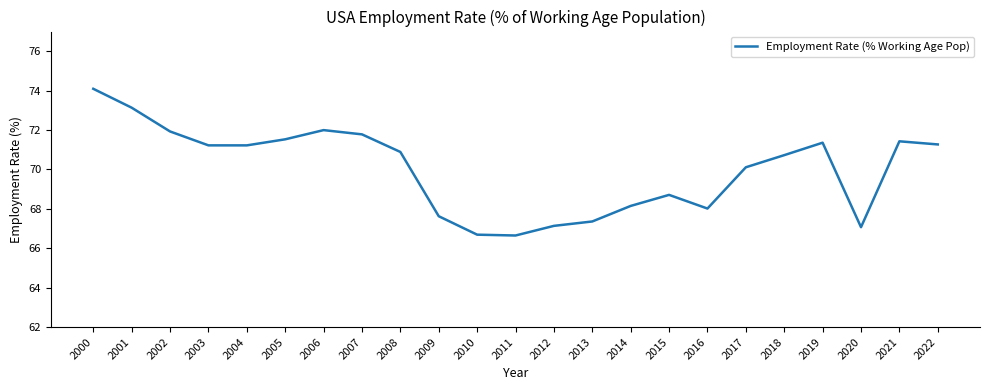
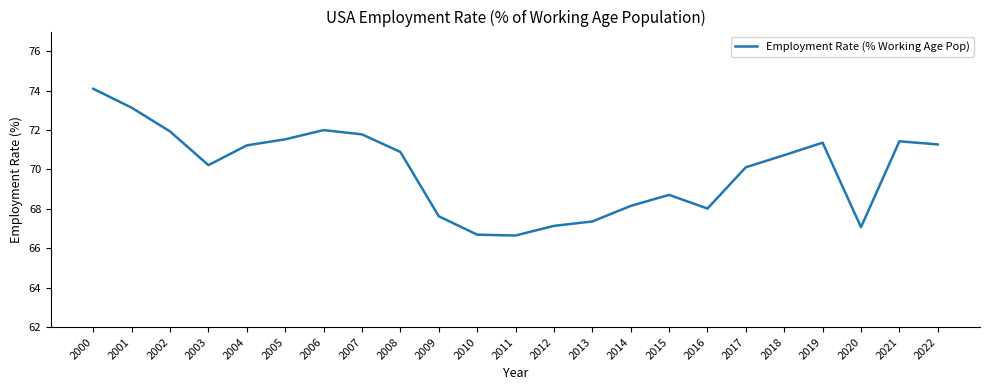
2003: 71.2 -> 70.2
